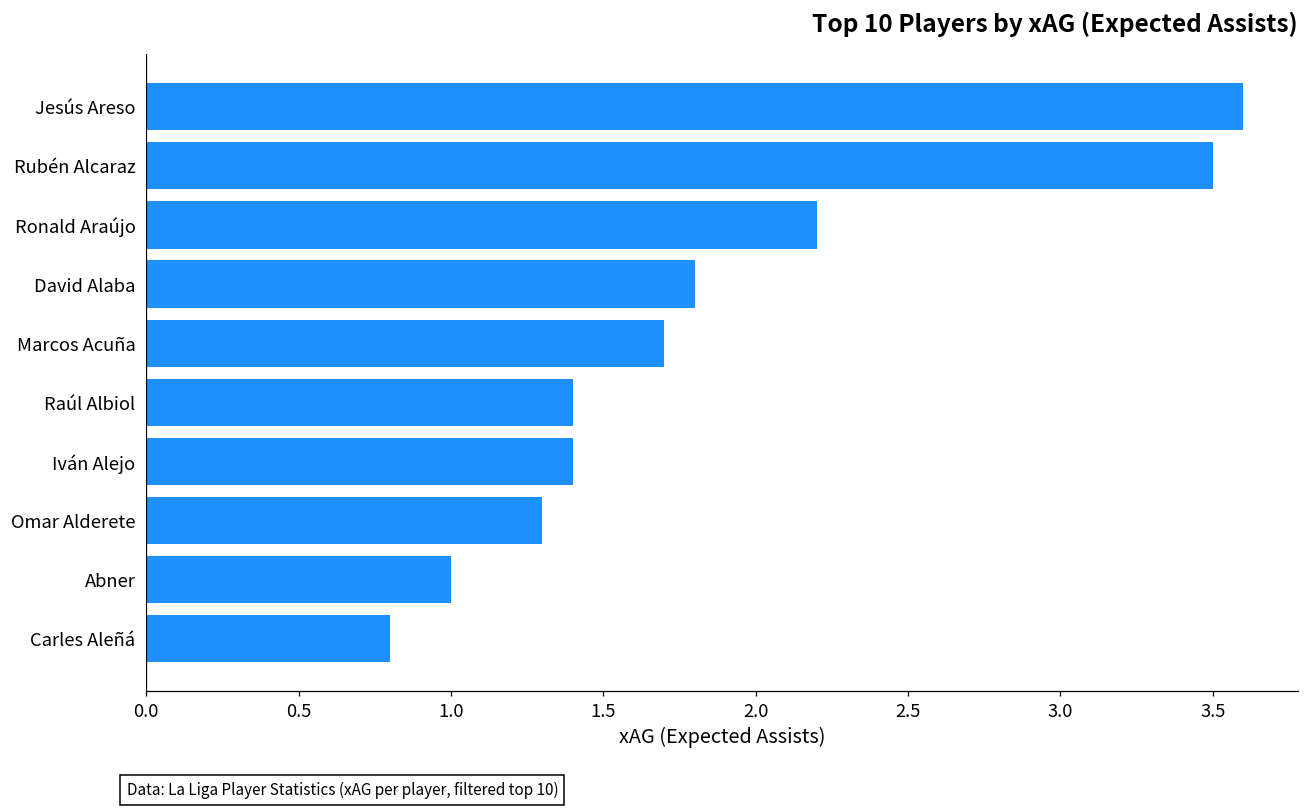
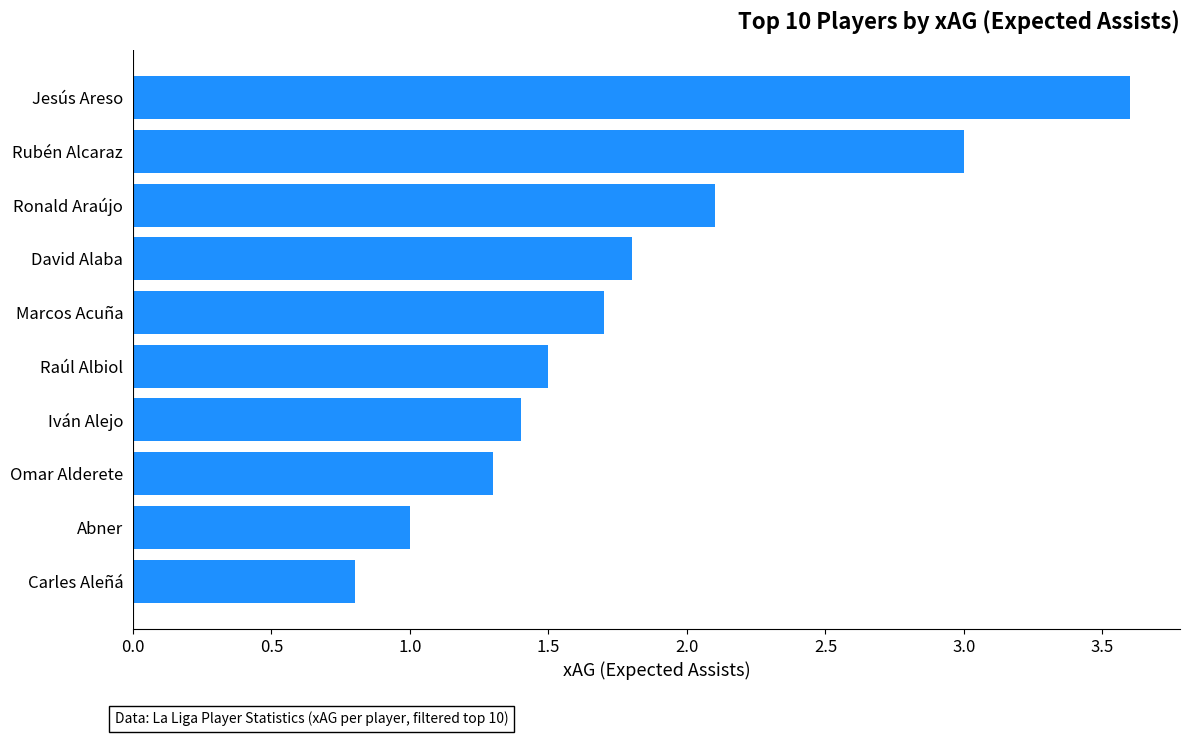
Rubén Alcaraz: 3.5 -> 3.0
Ronald Araújo: 2.2 -> 2.1
Raúl Albiol: 1.4 -> 1.5
